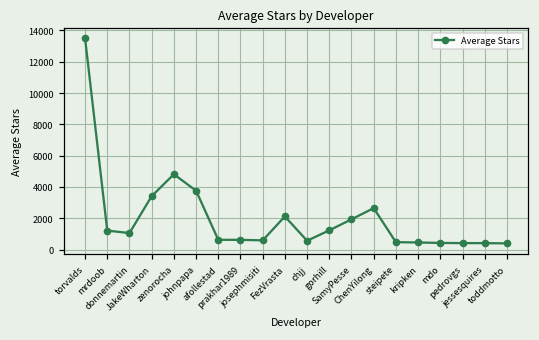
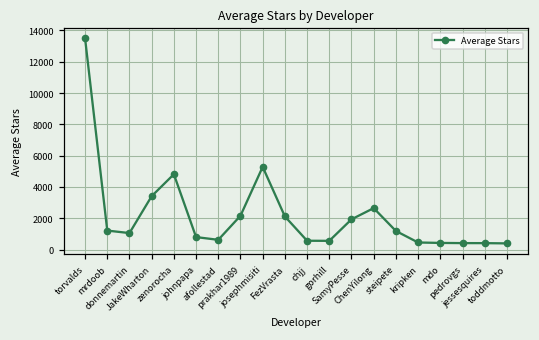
johnpapa: 3800 -> 800
prakhar1989: 600 -> 2200
josephmisiti: 600 -> 5300
gorhill: 1200 -> 600
steipete: 500 -> 1200
